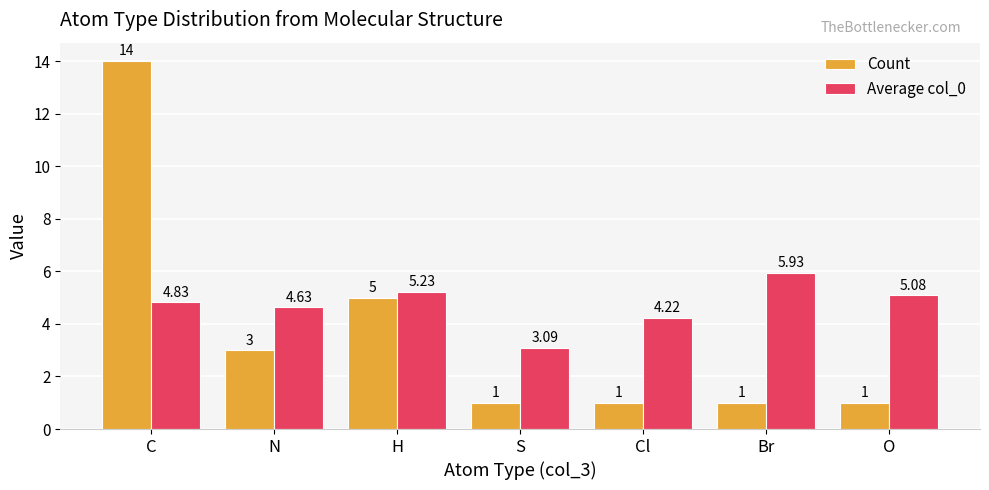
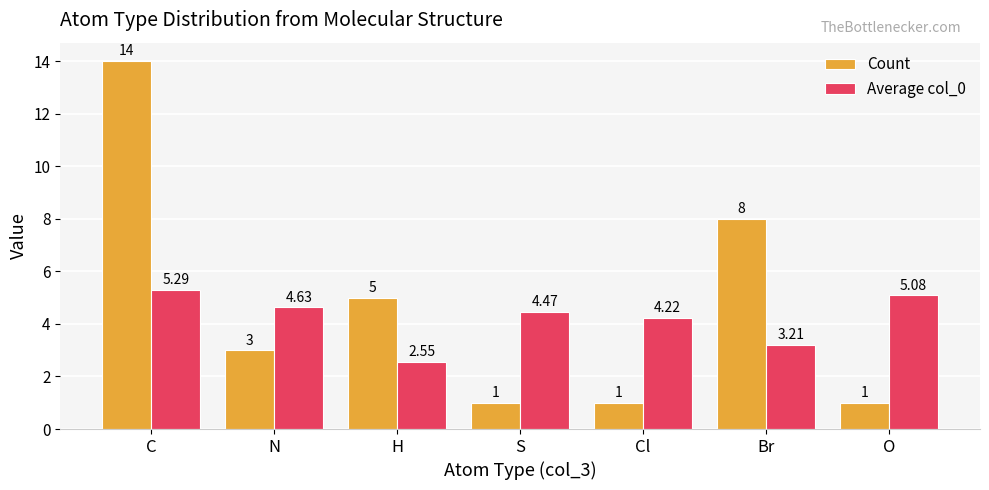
Average col_0, C: 4.83 -> 5.29
Average col_0, H: 5.23 -> 2.55
Average col_0, S: 3.09 -> 4.47
Count, Br: 1 -> 8
Average col_0, Br: 5.93 -> 3.21
